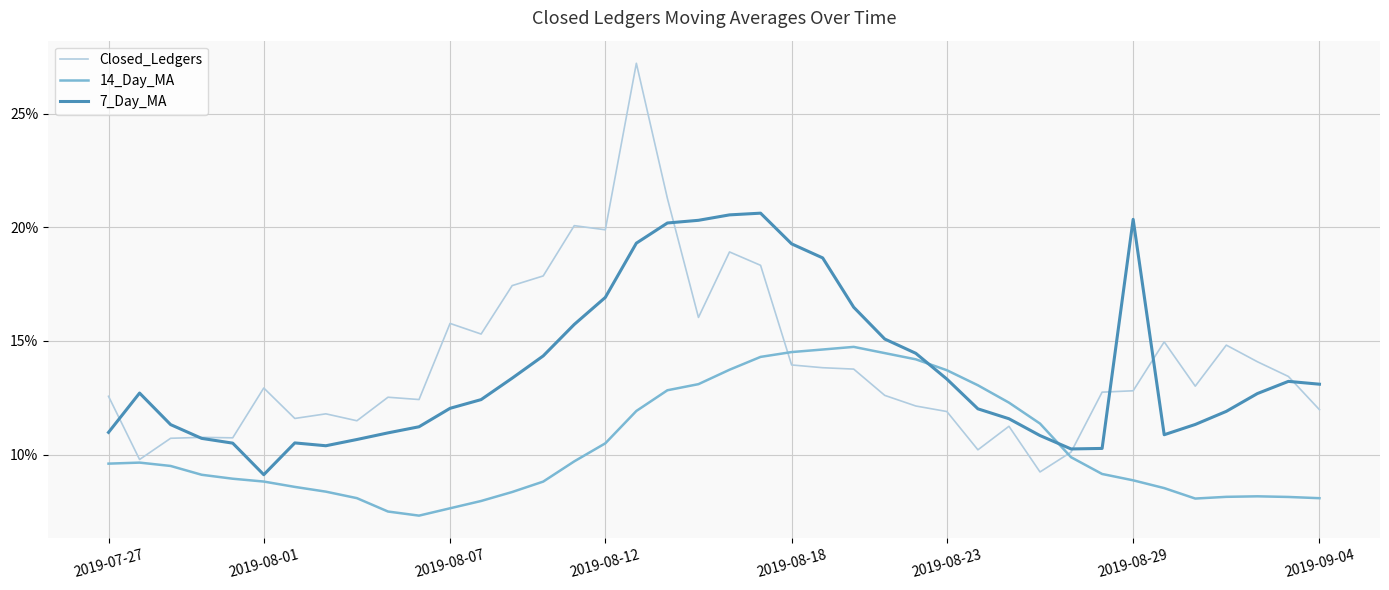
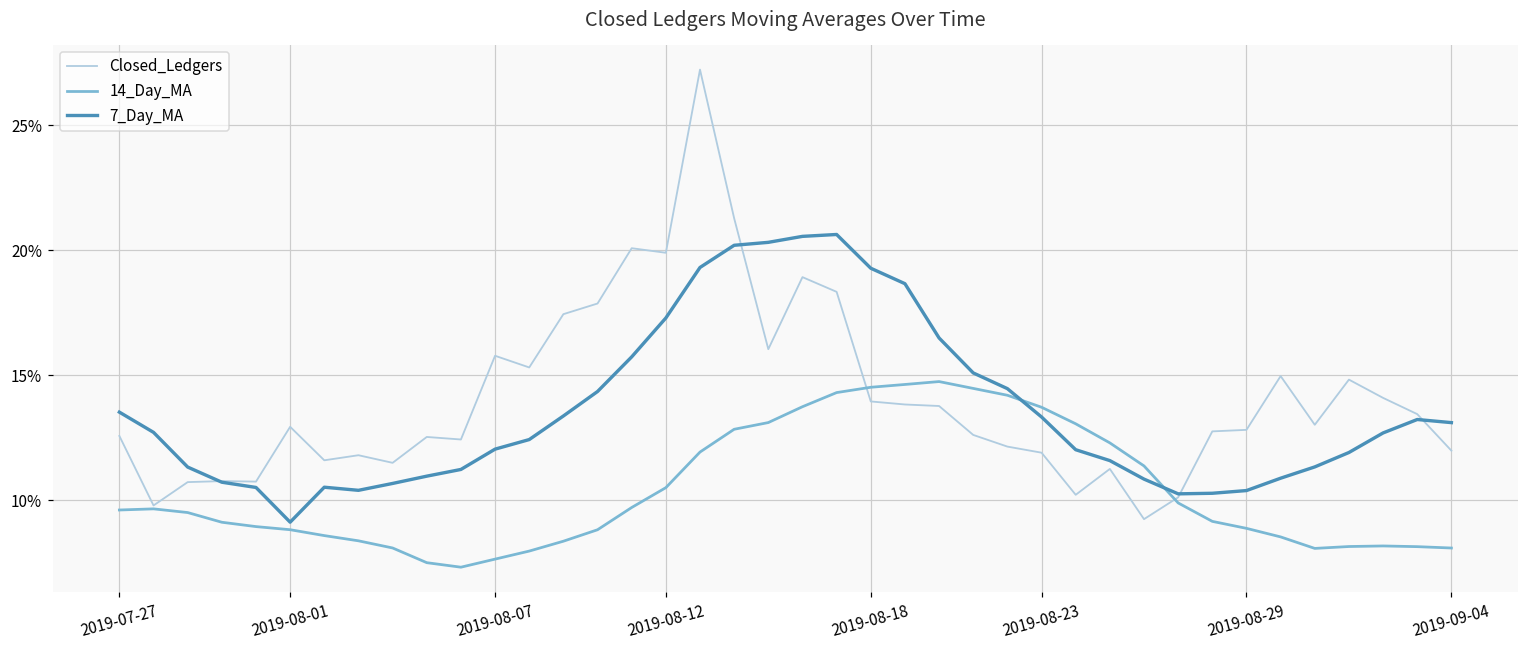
7_Day_MA, 2019-07-27: 11.0% -> 13.5%
7_Day_MA, 2019-08-12: 16.9% -> 17.3%
7_Day_MA, 2019-08-29: 20.4% -> 10.4%
